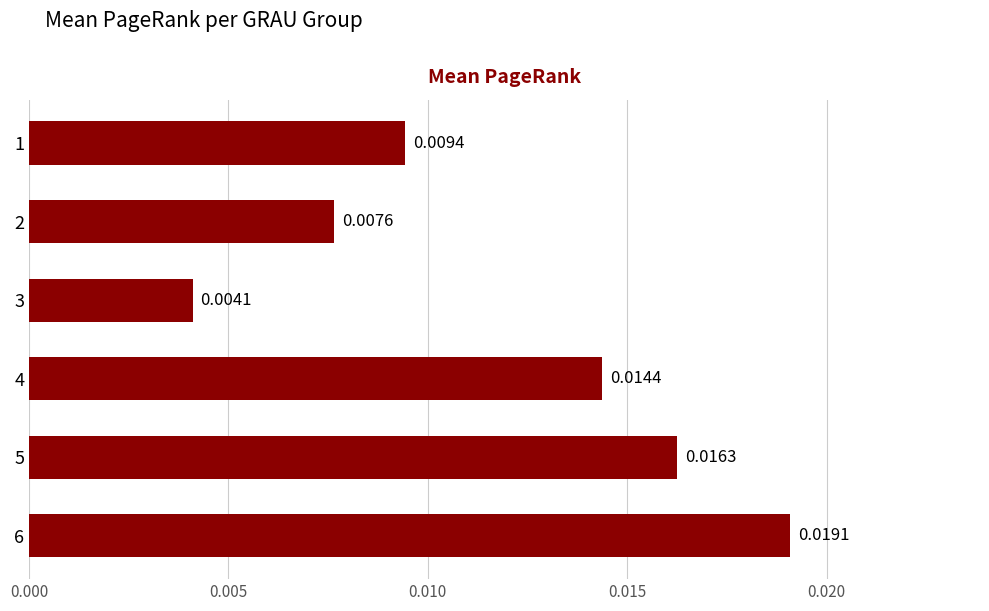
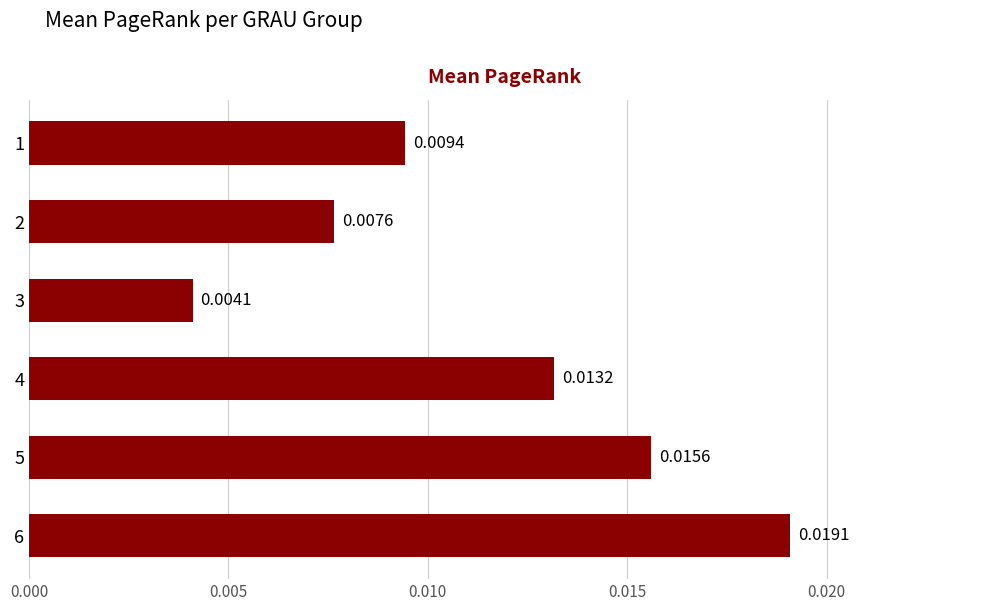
4: 0.0144 -> 0.0132
5: 0.0163 -> 0.0156
